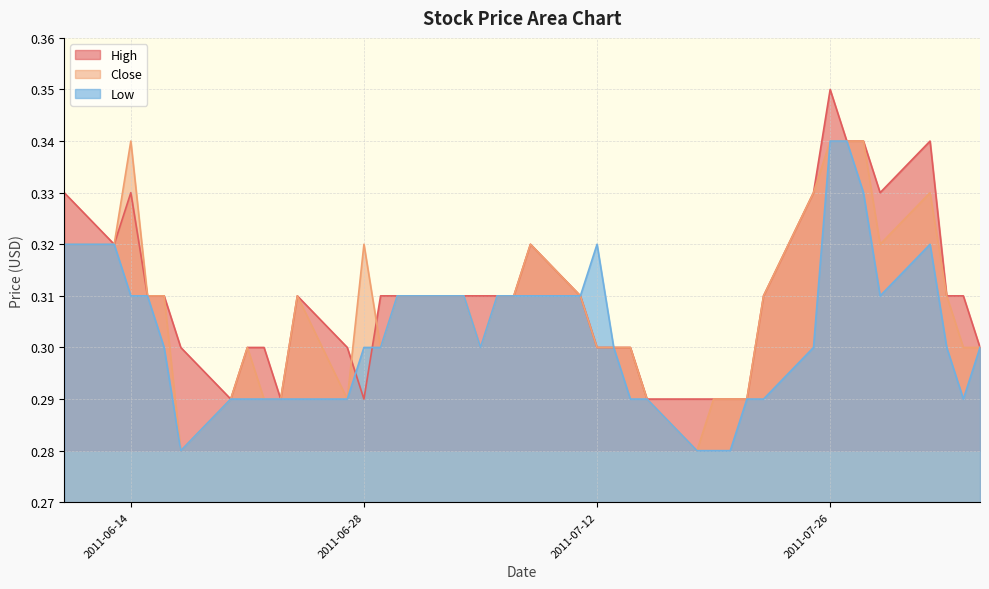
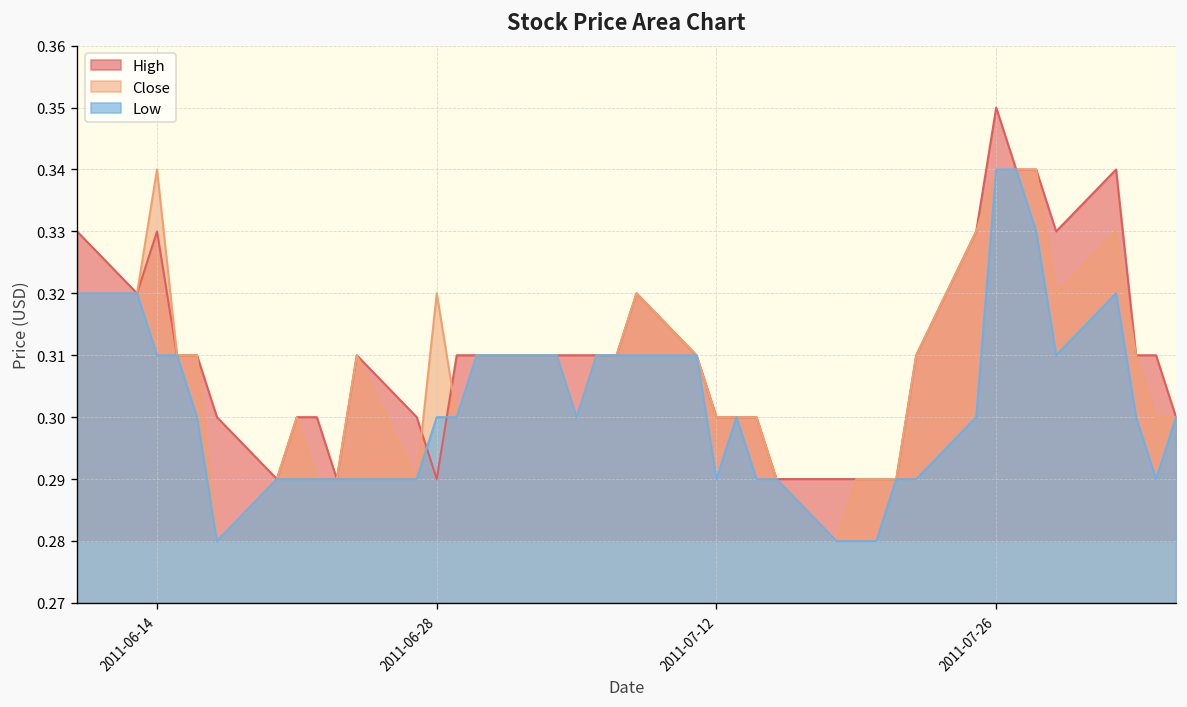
Low, 2011-07-12: 0.32 -> 0.29
